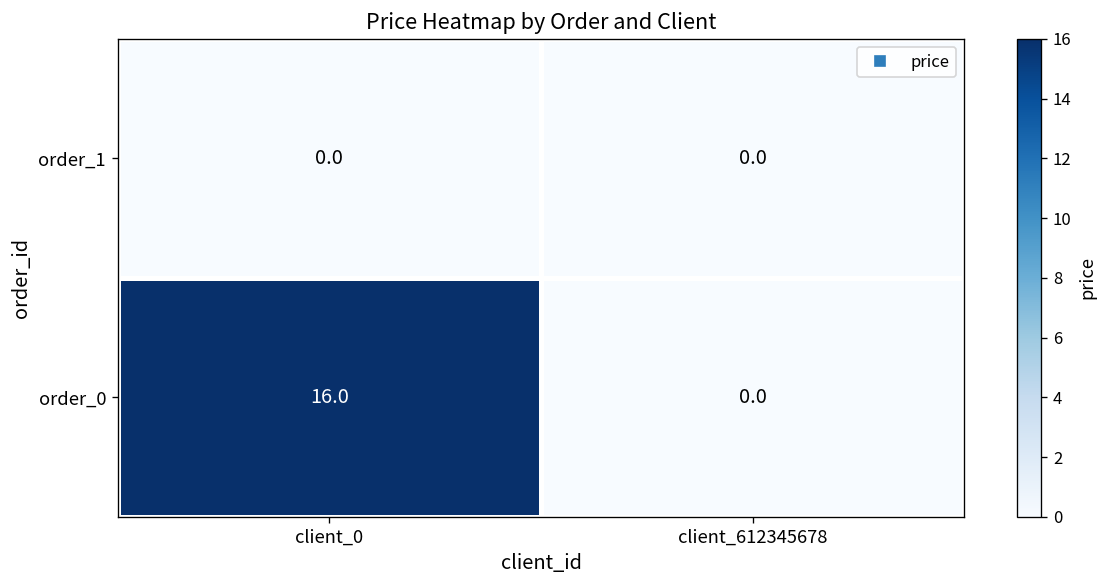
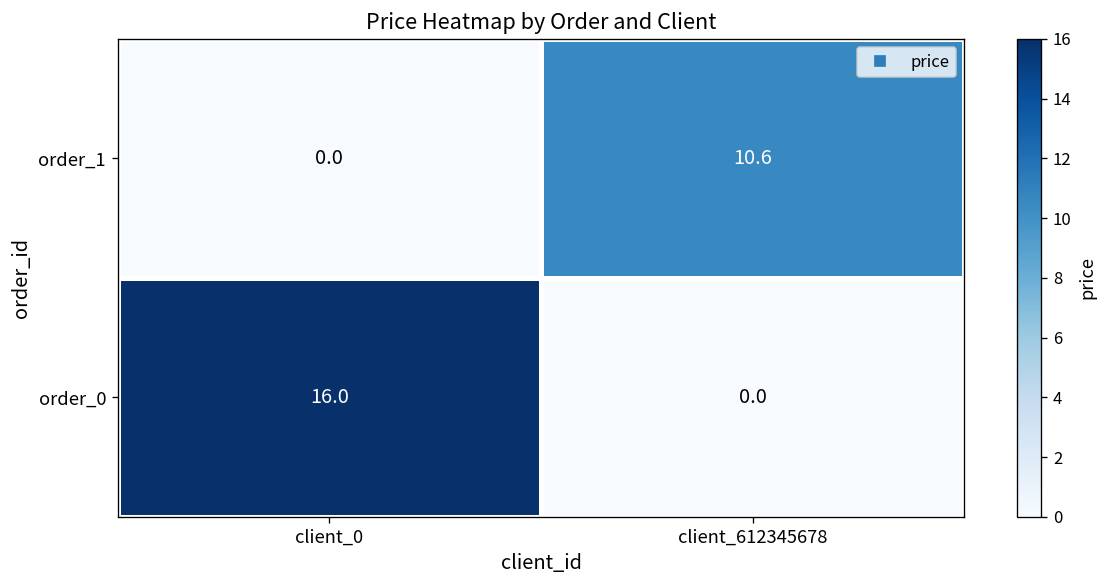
order_1, client_612345678: 0.0 -> 10.6
